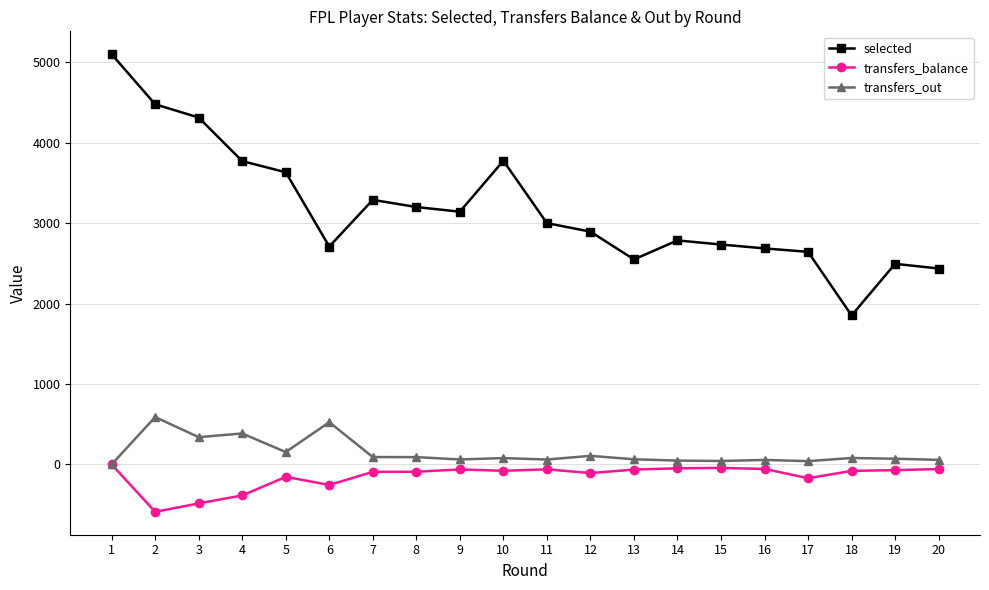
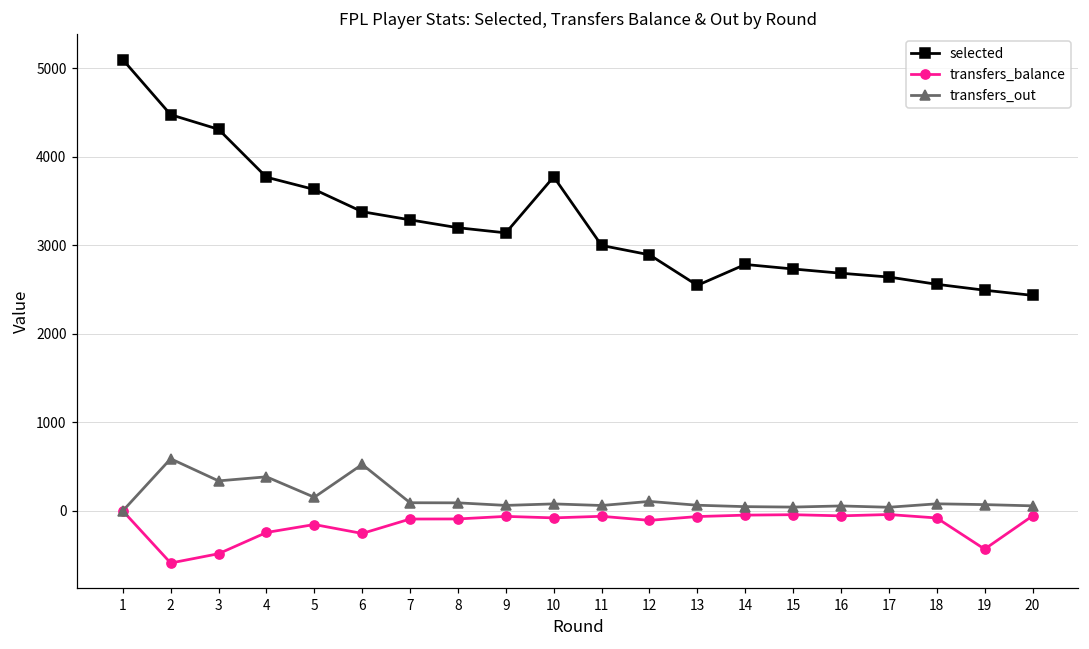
transfers_balance, 4: -400 -> -200
selected, 6: 2700 -> 3400
transfers_balance, 17: -200 -> 0
selected, 18: 1900 -> 2600
transfers_balance, 19: -100 -> -400
